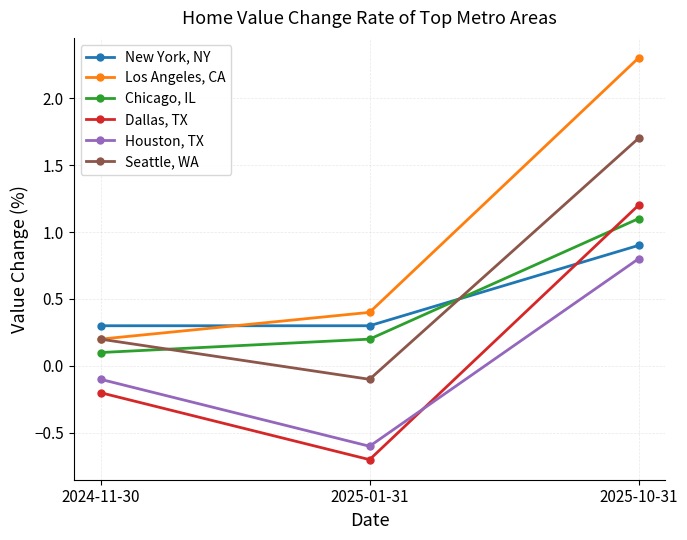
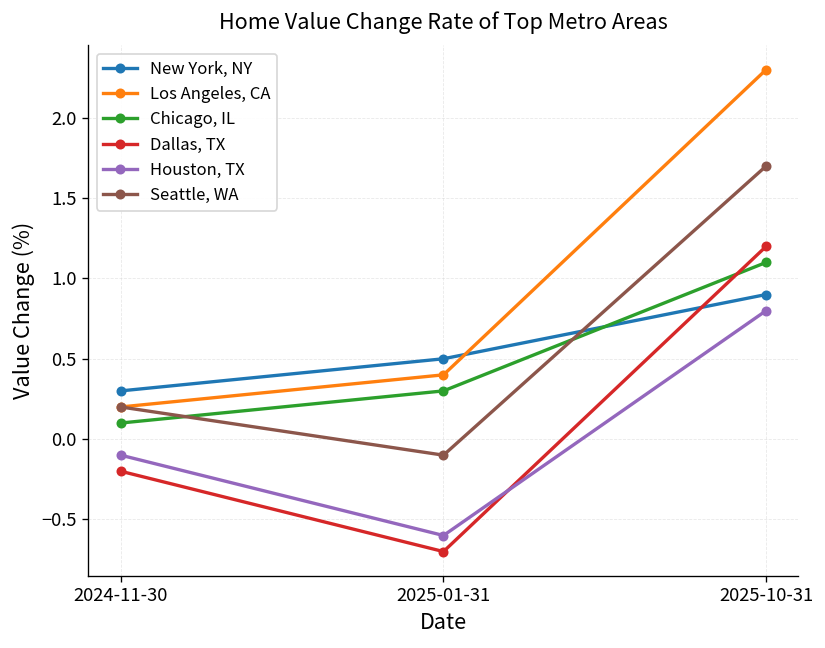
New York, NY, 2025-01-31: 0.3 -> 0.5
Chicago, IL, 2025-01-31: 0.2 -> 0.3
